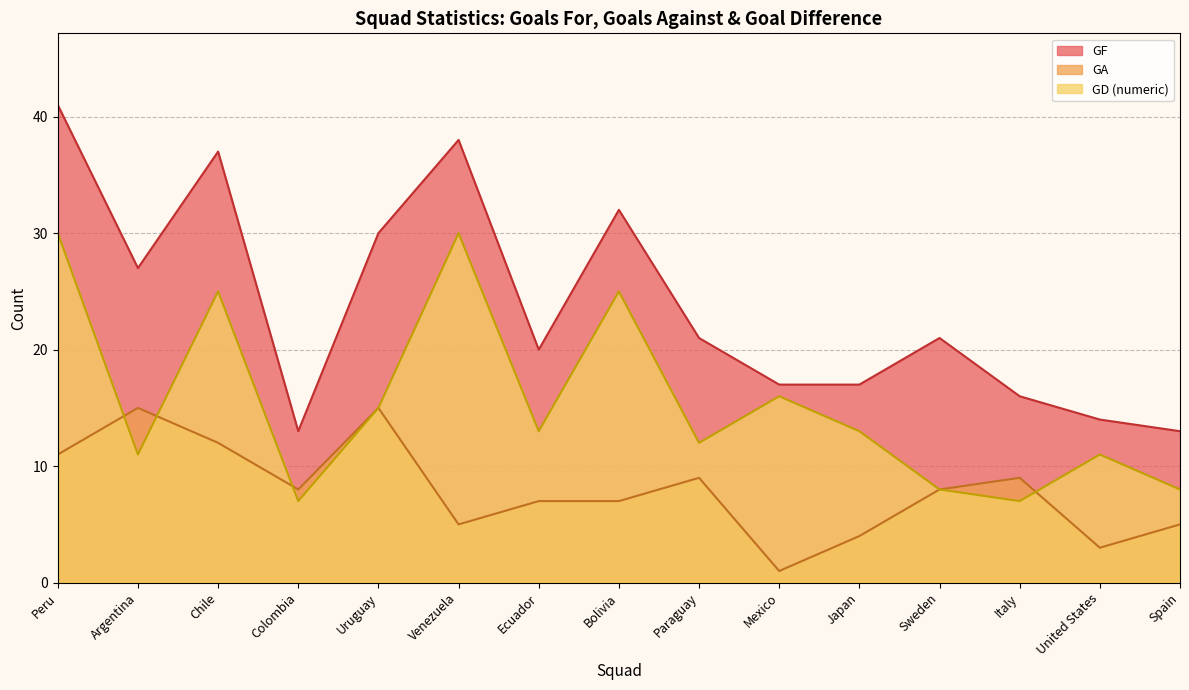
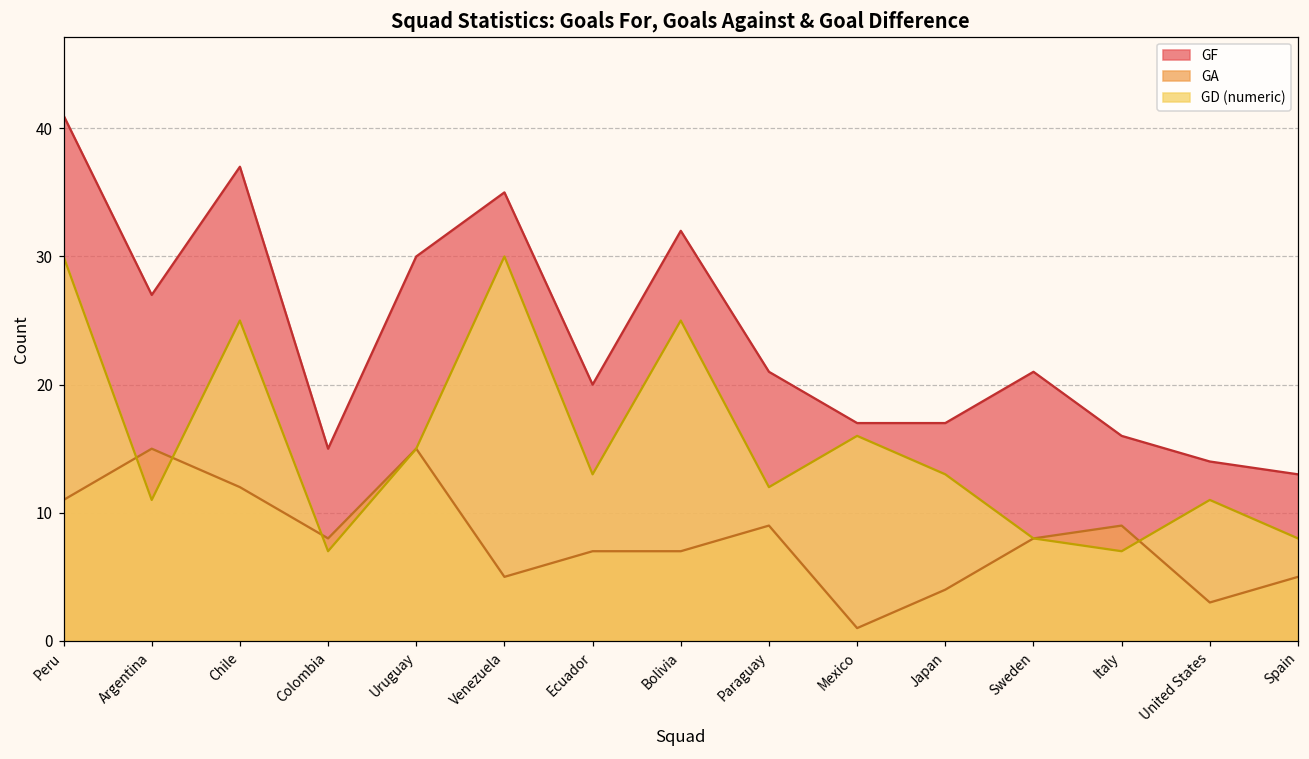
GF, Colombia: 13 -> 15
GF, Venezuela: 38 -> 35
